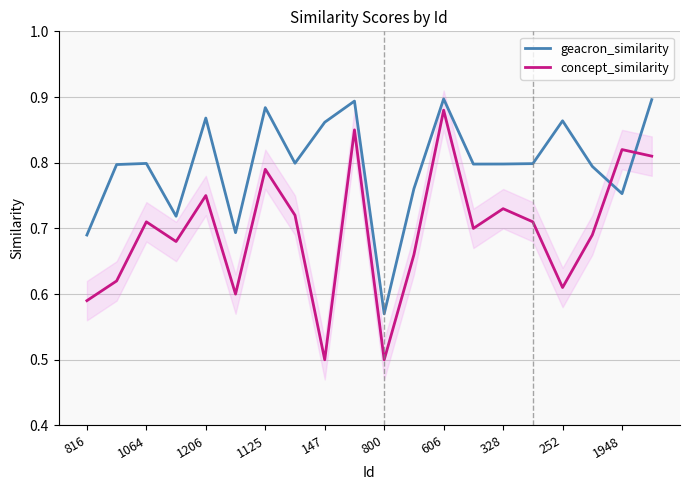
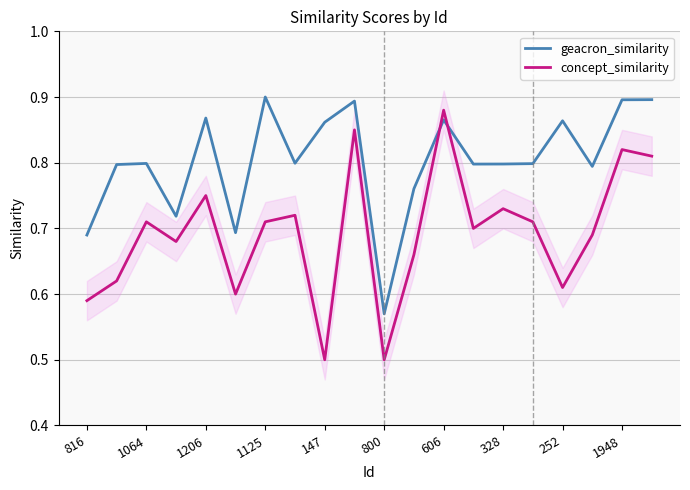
geacron_similarity, 1125: 0.88 -> 0.90
concept_similarity, 1125: 0.79 -> 0.71
geacron_similarity, 606: 0.90 -> 0.87
geacron_similarity, 1948: 0.75 -> 0.90
